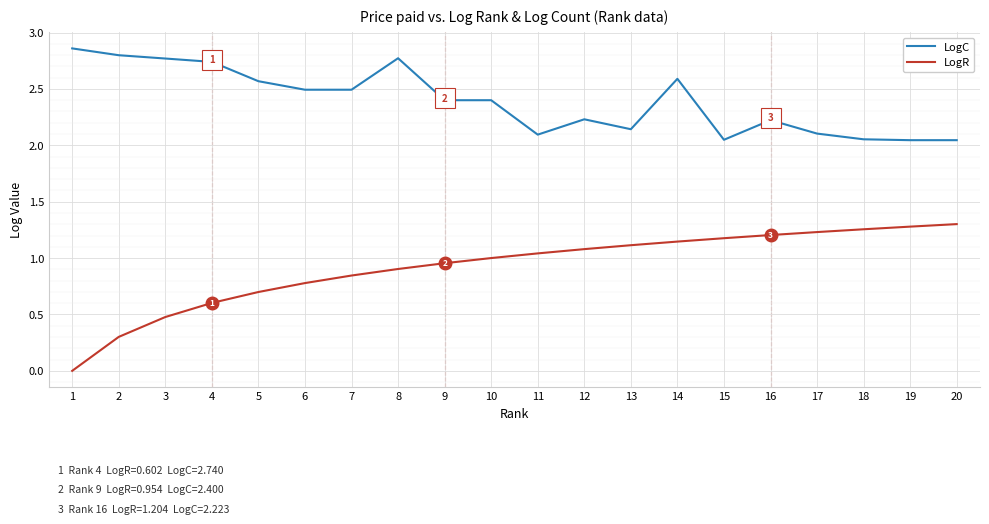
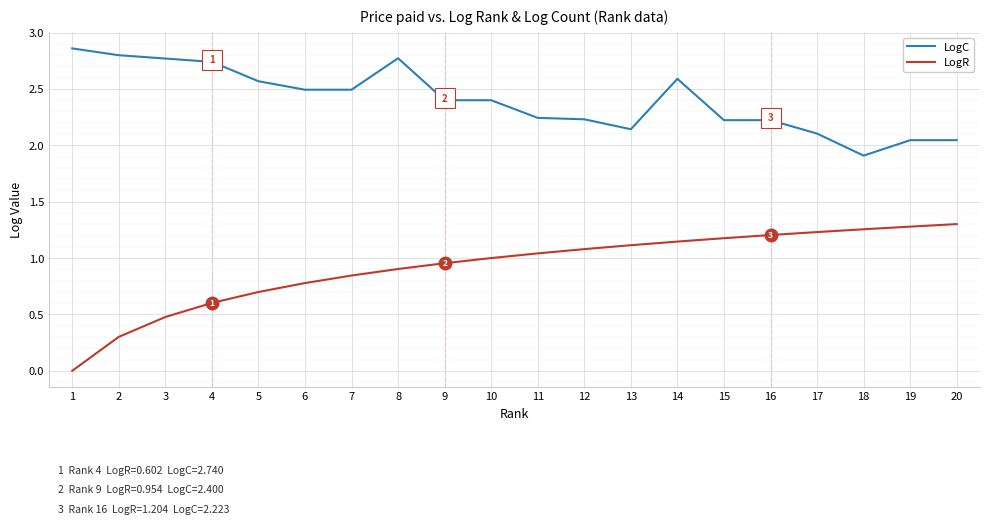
LogC, 11: 2.09 -> 2.24
LogC, 15: 2.05 -> 2.22
LogC, 18: 2.05 -> 1.91
